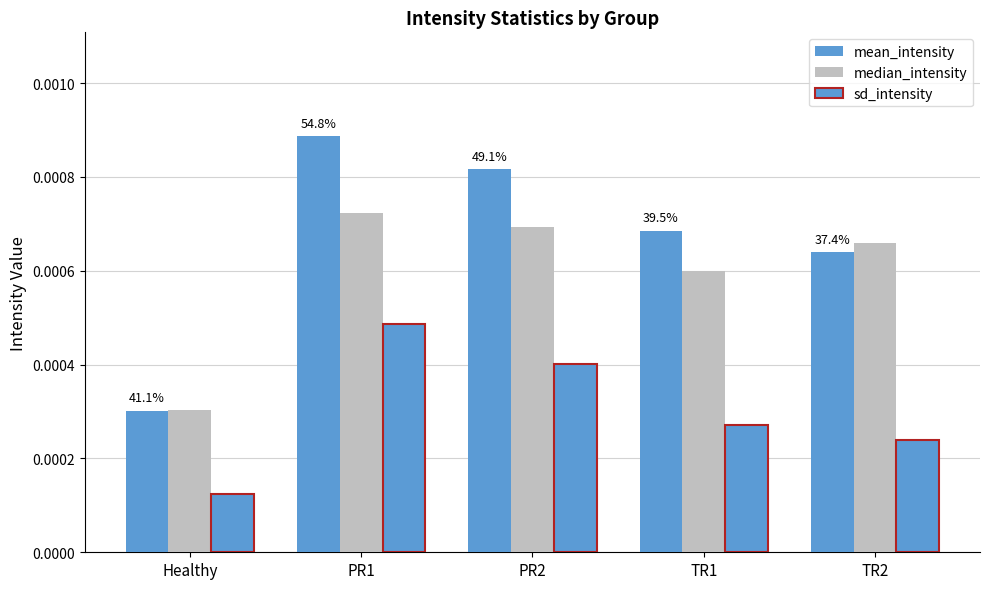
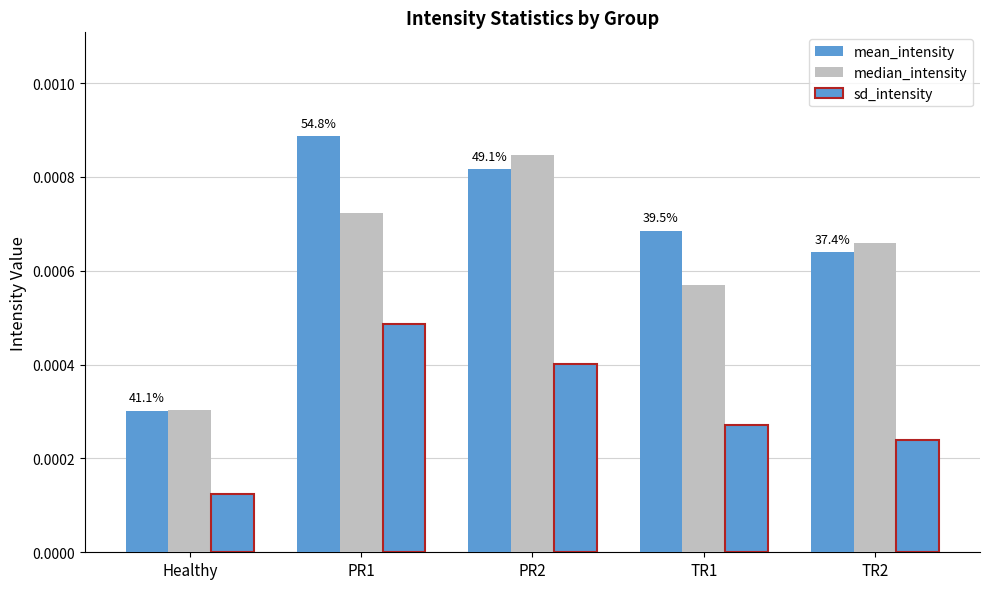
median_intensity, PR2: 0.00069 -> 0.00085
median_intensity, TR1: 0.00060 -> 0.00057
